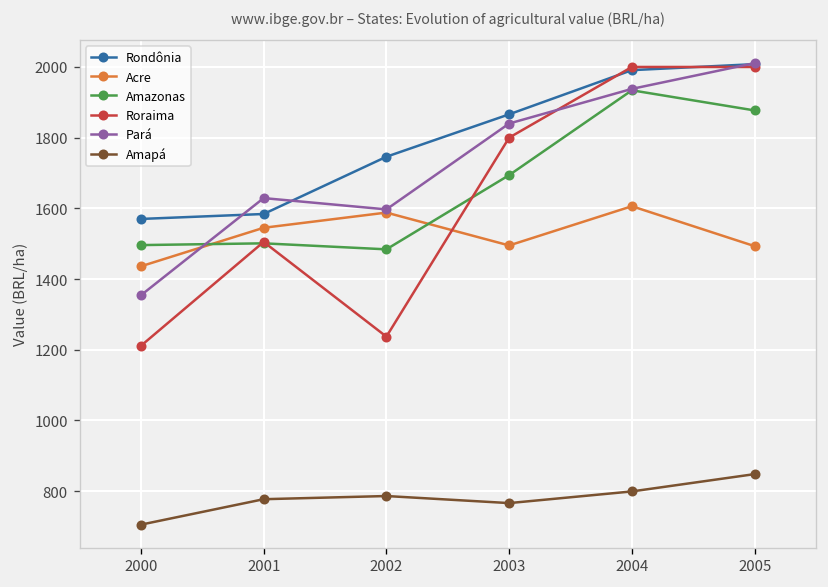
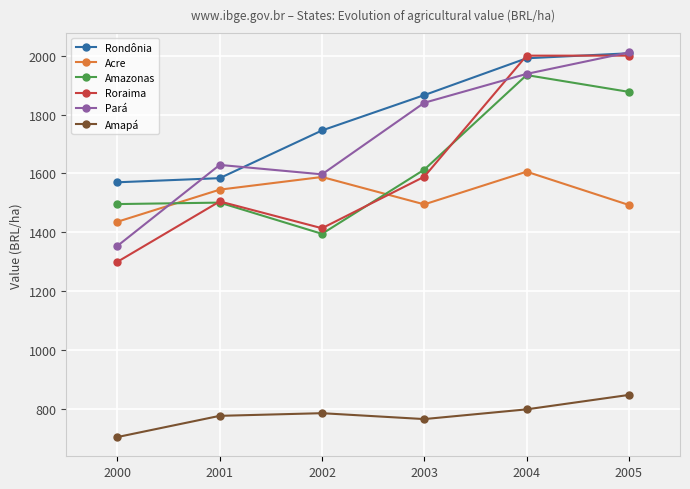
Roraima, 2000: 1210 -> 1300
Amazonas, 2002: 1480 -> 1400
Roraima, 2002: 1240 -> 1410
Amazonas, 2003: 1690 -> 1610
Roraima, 2003: 1800 -> 1590
